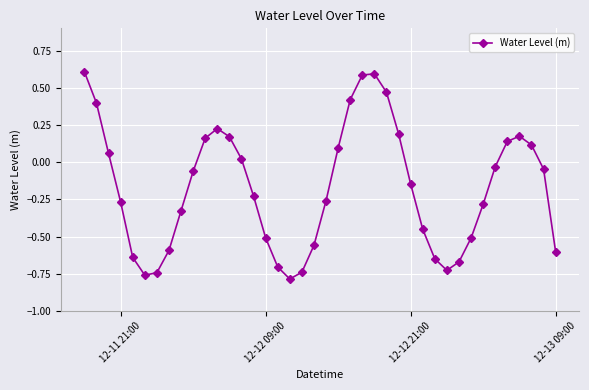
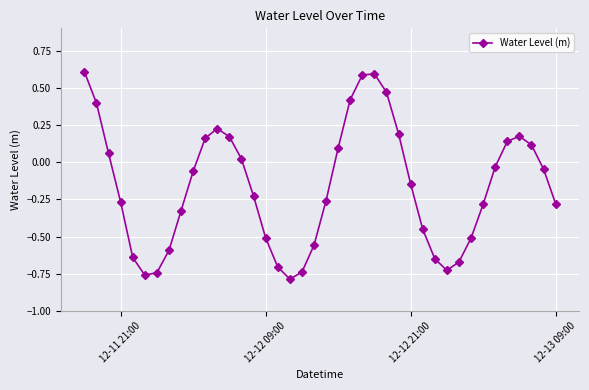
12-13 09:00: -0.60 -> -0.28
